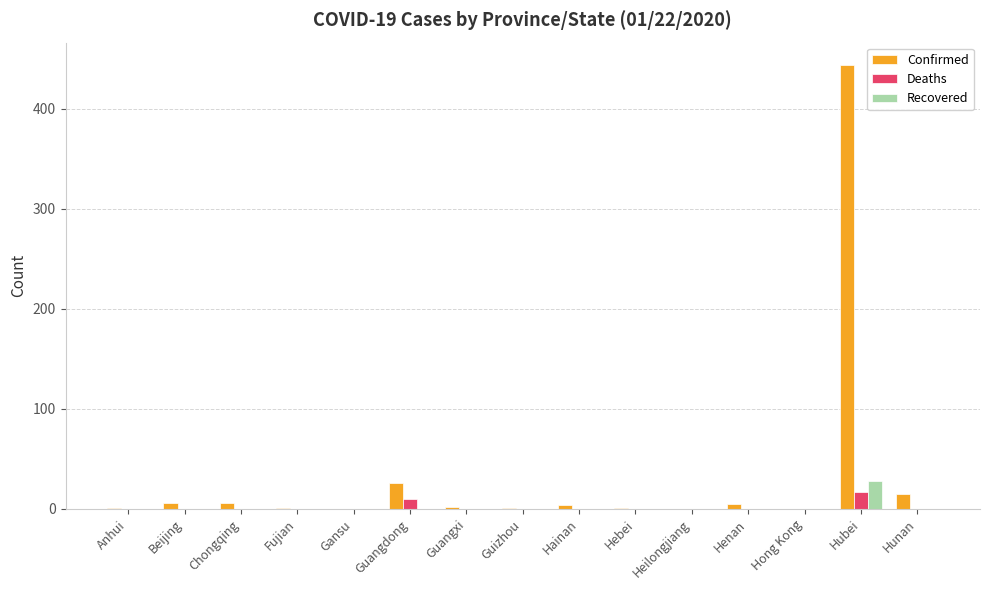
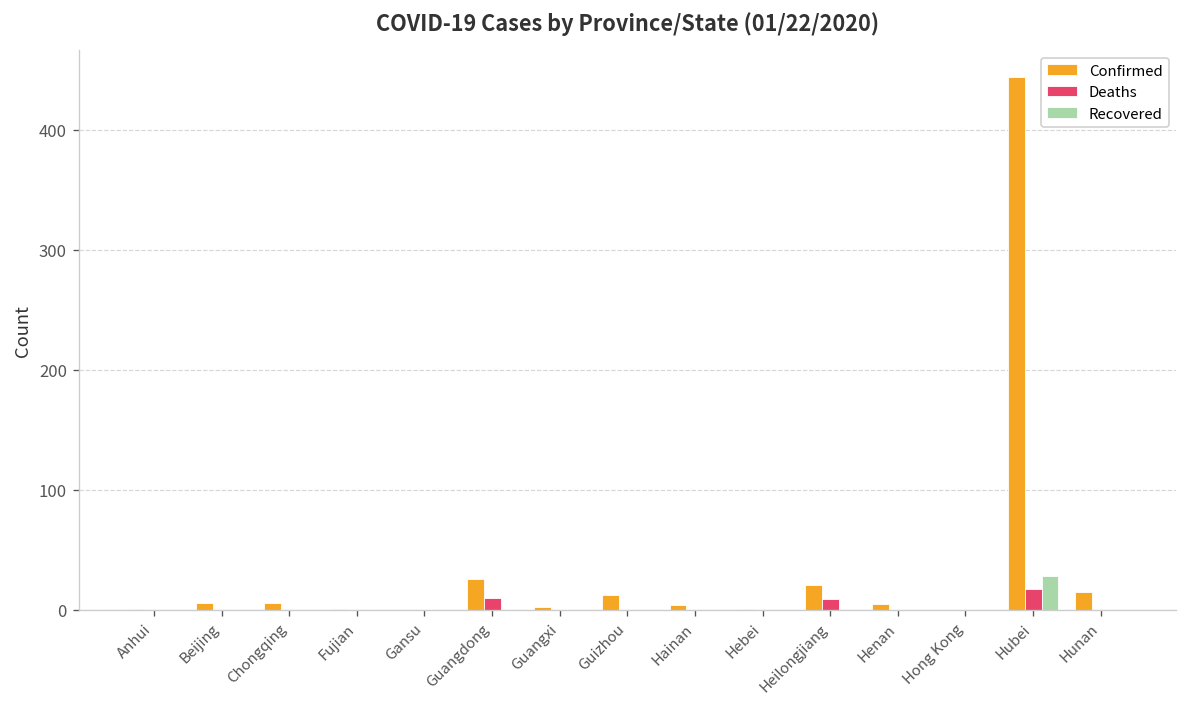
Confirmed, Guizhou: 1 -> 12
Confirmed, Heilongjiang: 0 -> 21
Deaths, Heilongjiang: 0 -> 9
